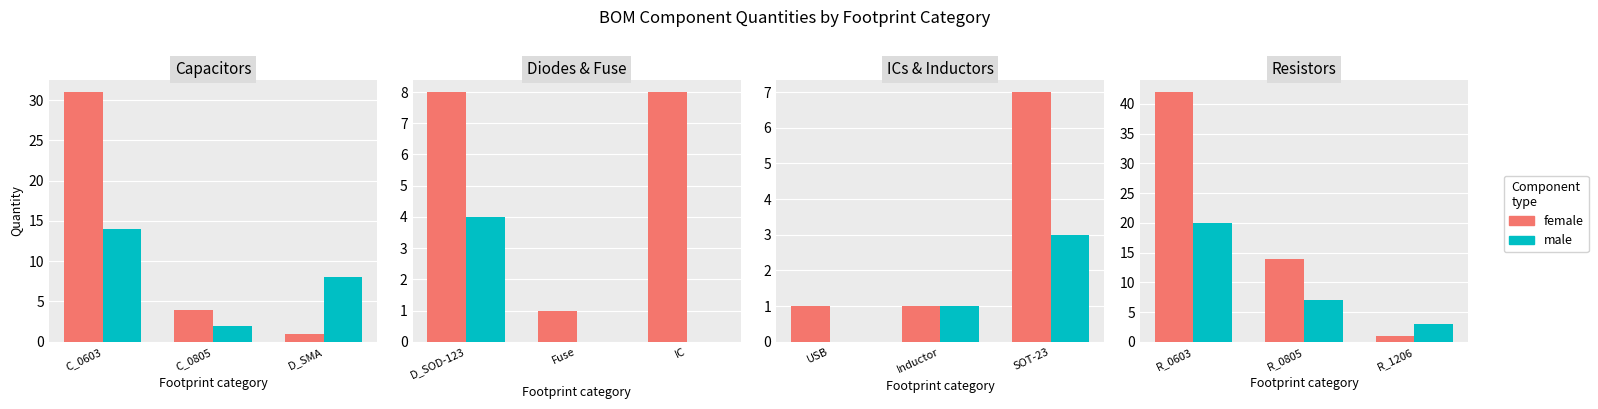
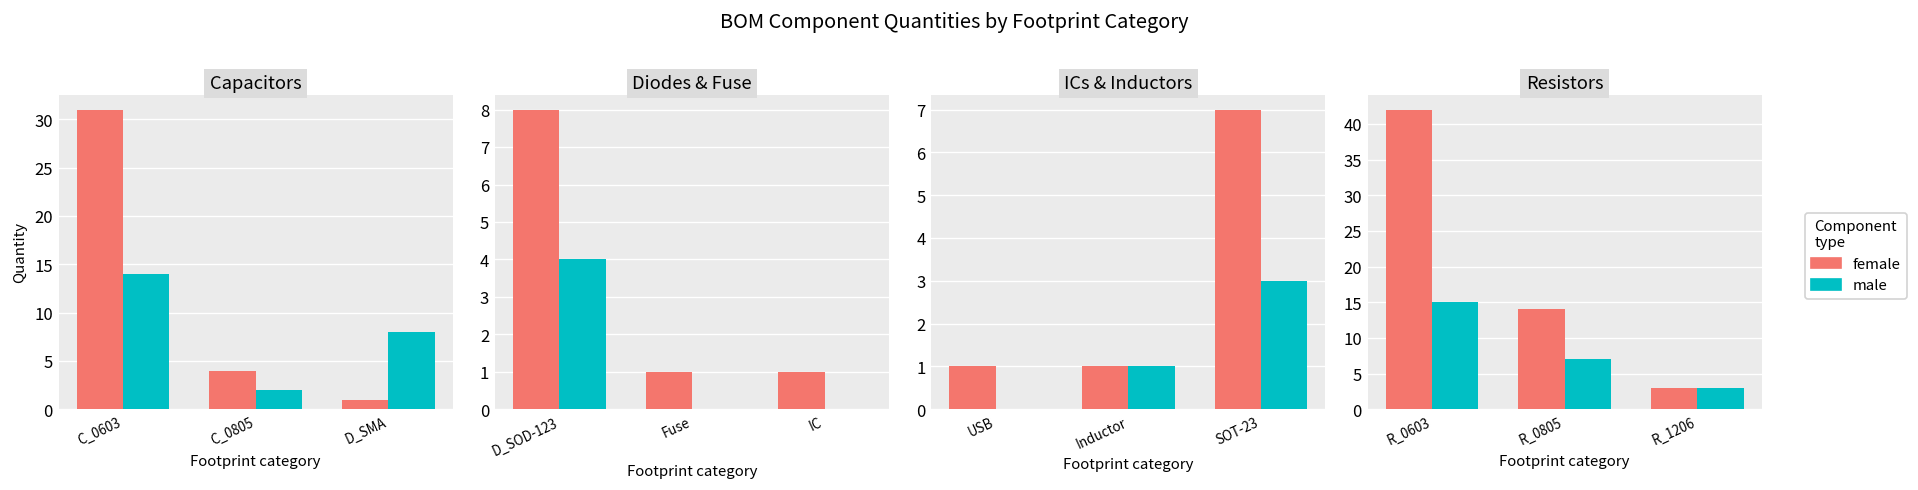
Diodes & Fuse, female, IC: 8 -> 1
Resistors, male, R_0603: 20 -> 15
Resistors, female, R_1206: 1 -> 3
